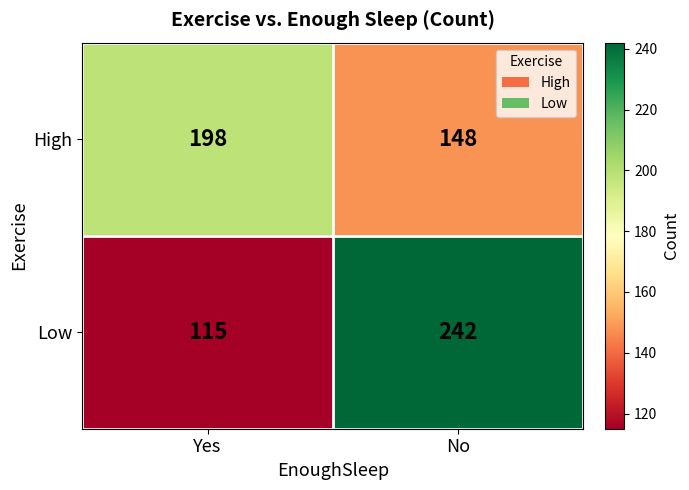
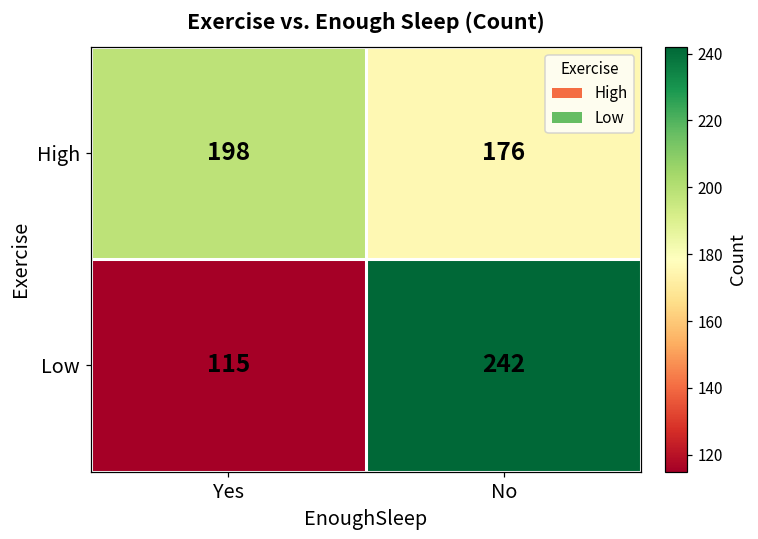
High, No: 148 -> 176
